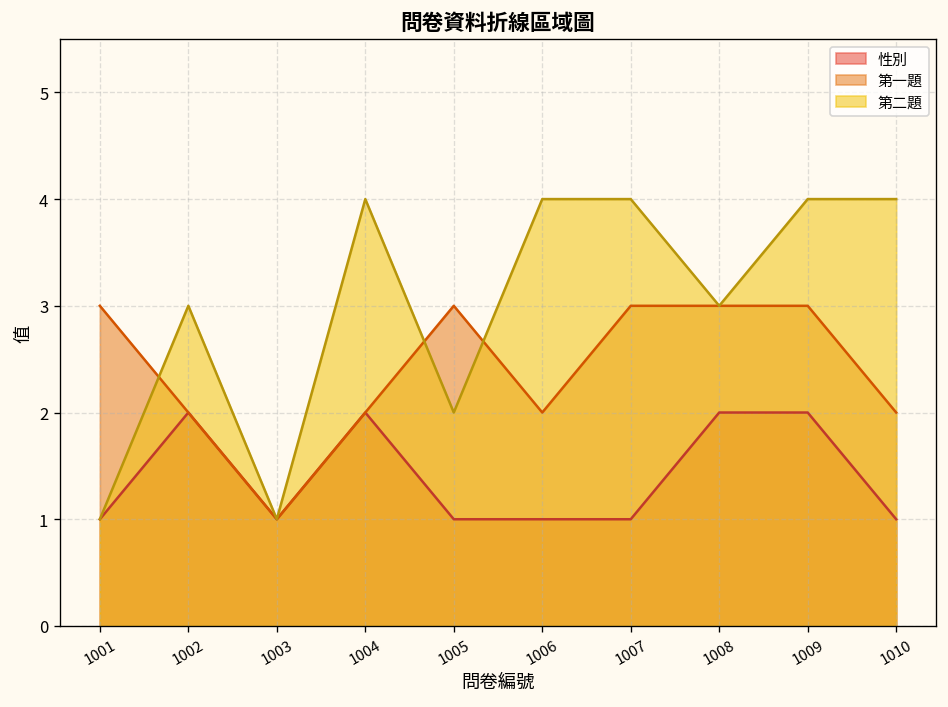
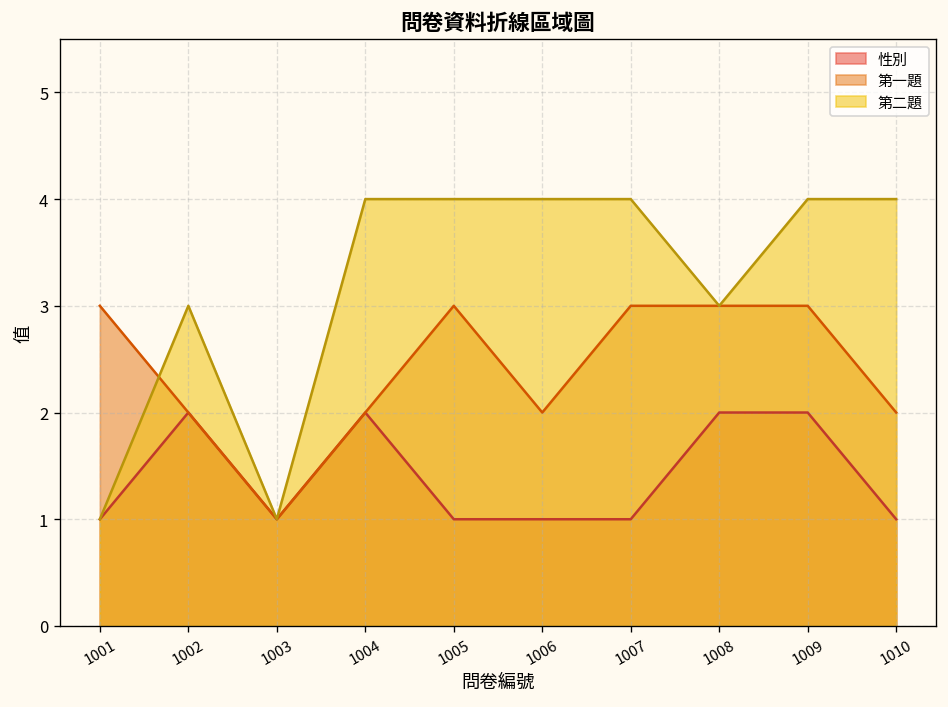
第二題, 1005: 2 -> 4
